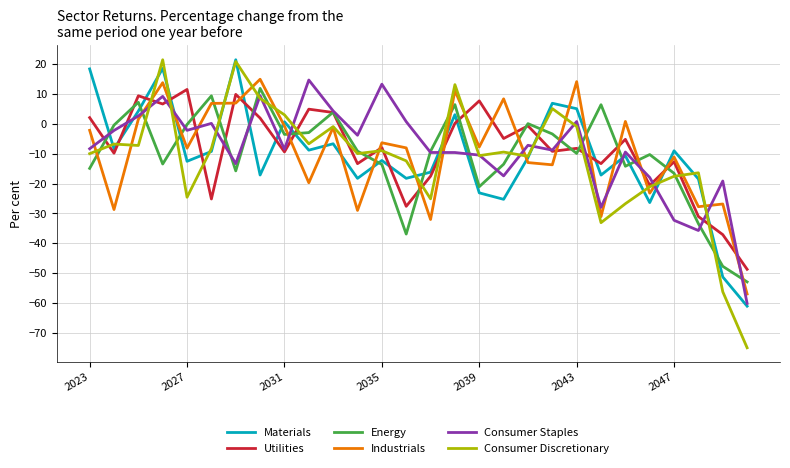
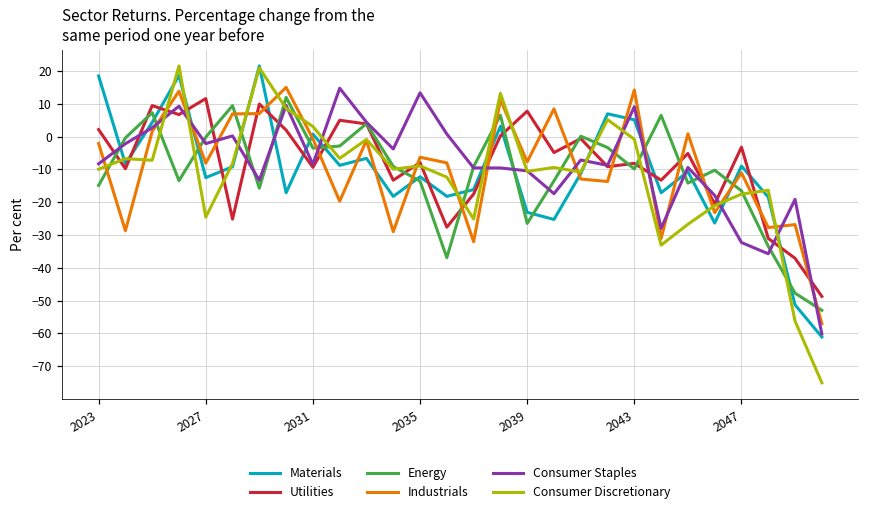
Energy, 2039: -21 -> -26
Consumer Staples, 2043: 1 -> 9
Utilities, 2047: -13 -> -3
